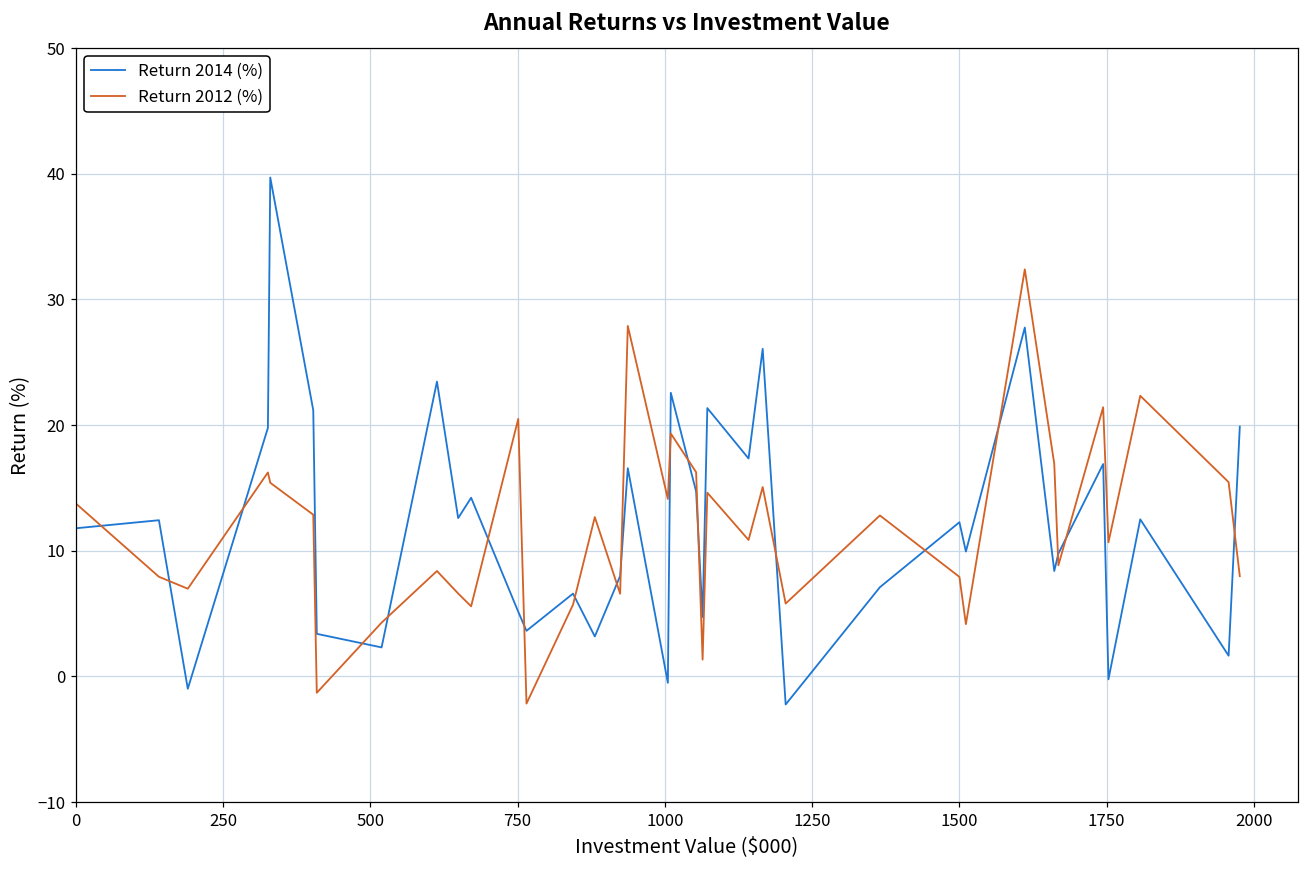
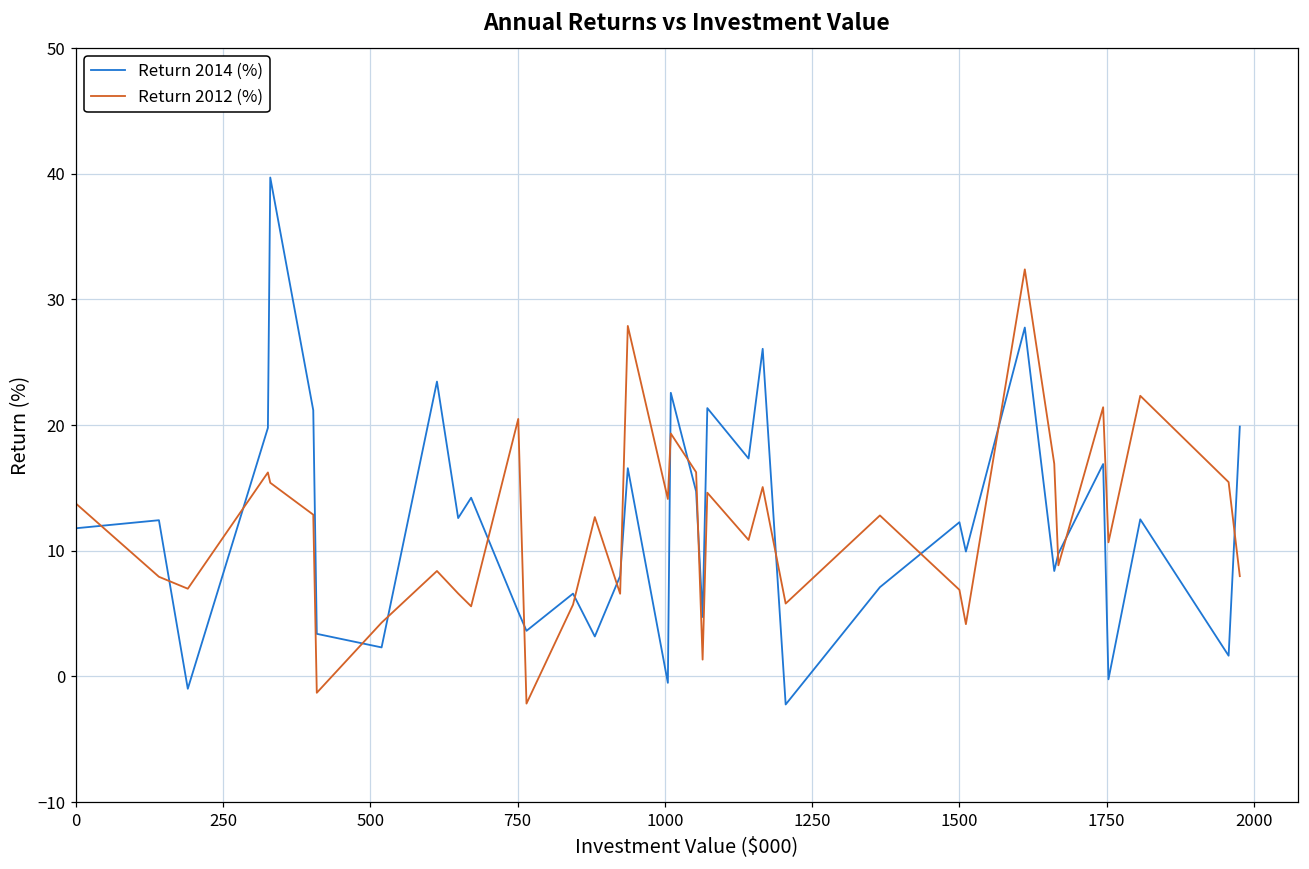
Return 2012 (%), 1500: 7.9 -> 6.9
